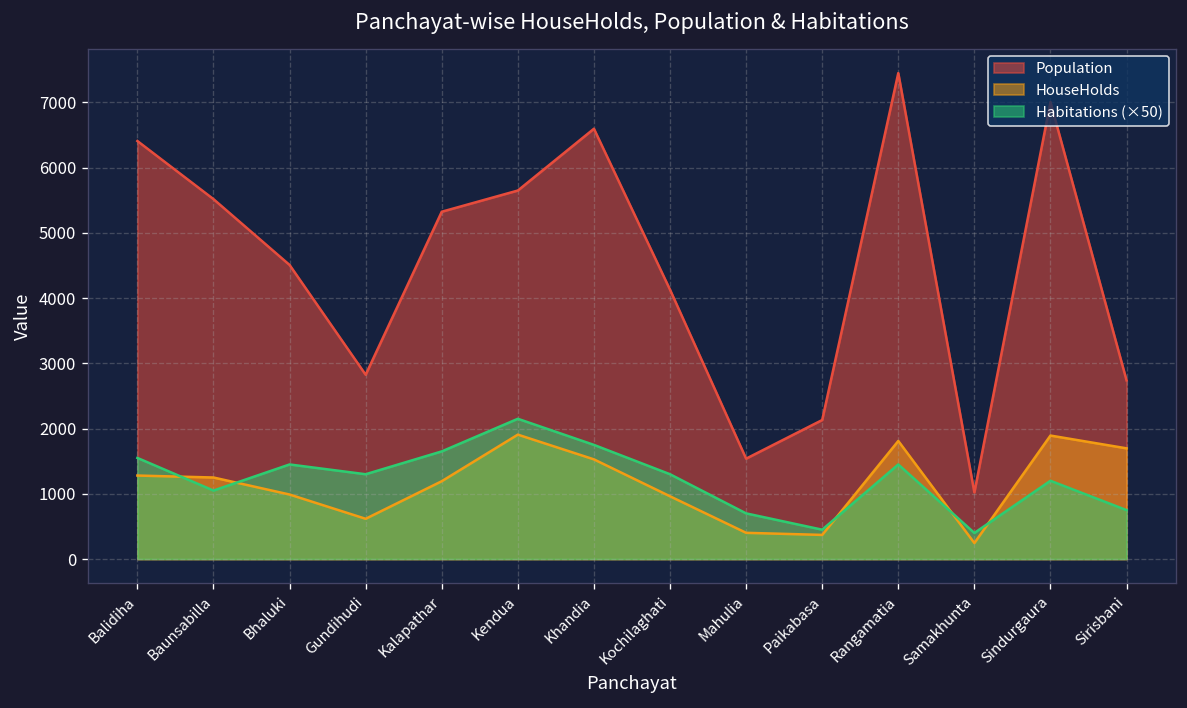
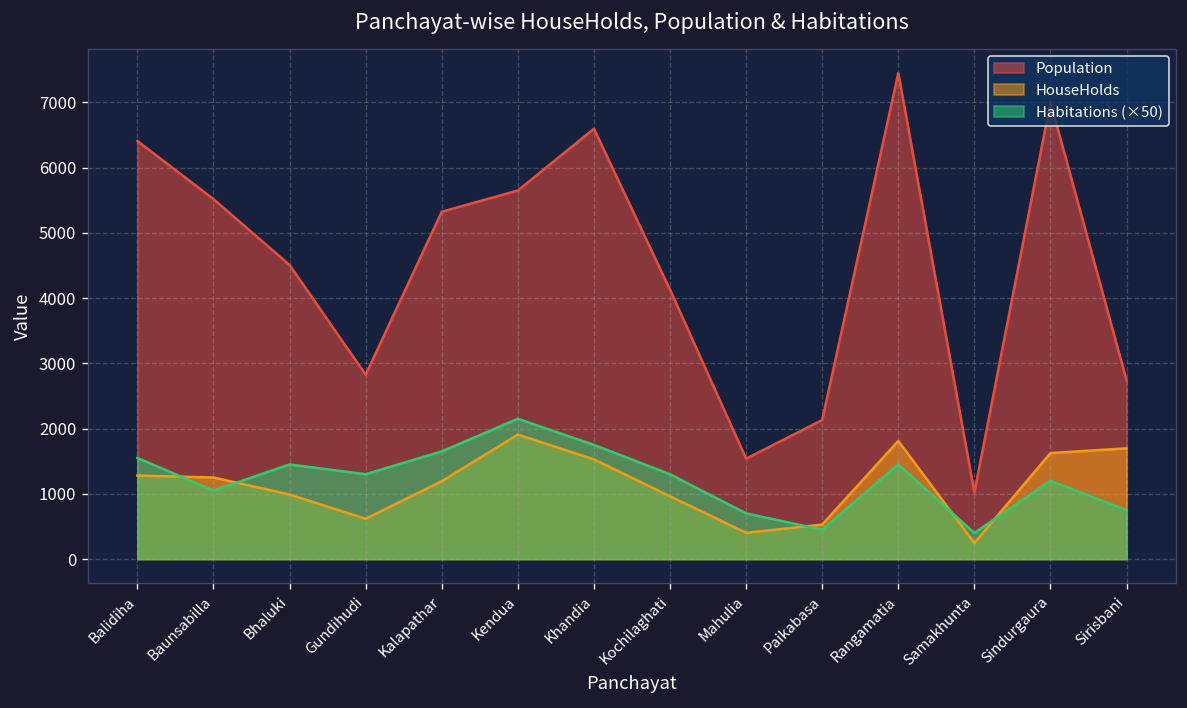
HouseHolds, Paikabasa: 400 -> 500
HouseHolds, Sindurgaura: 1900 -> 1600
